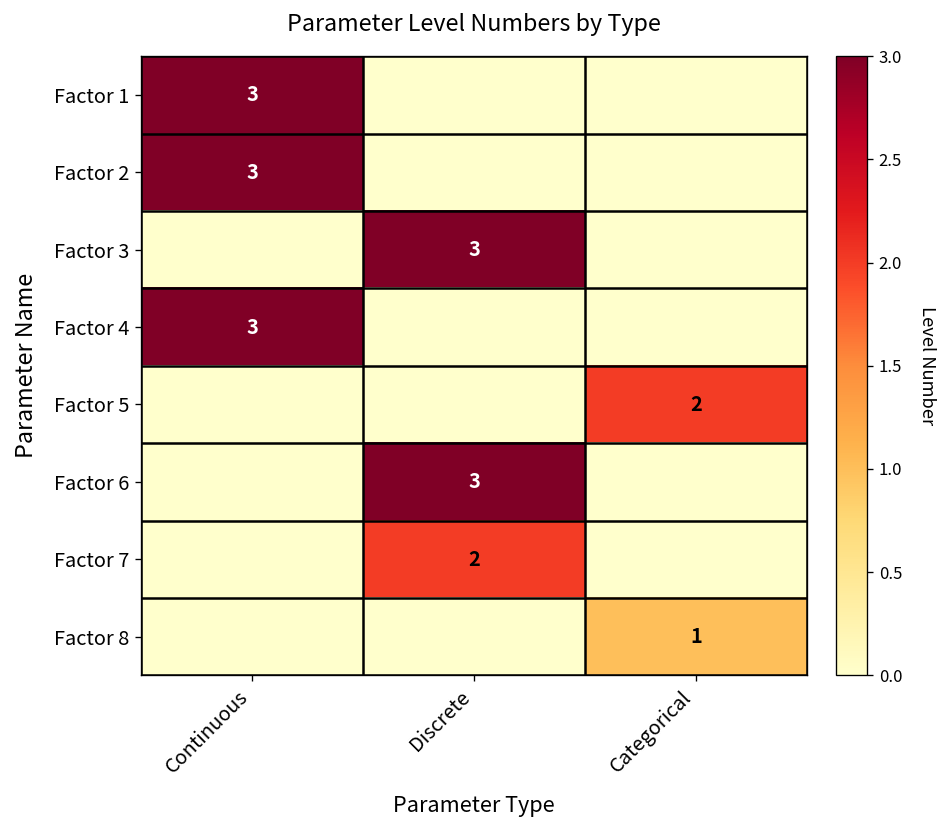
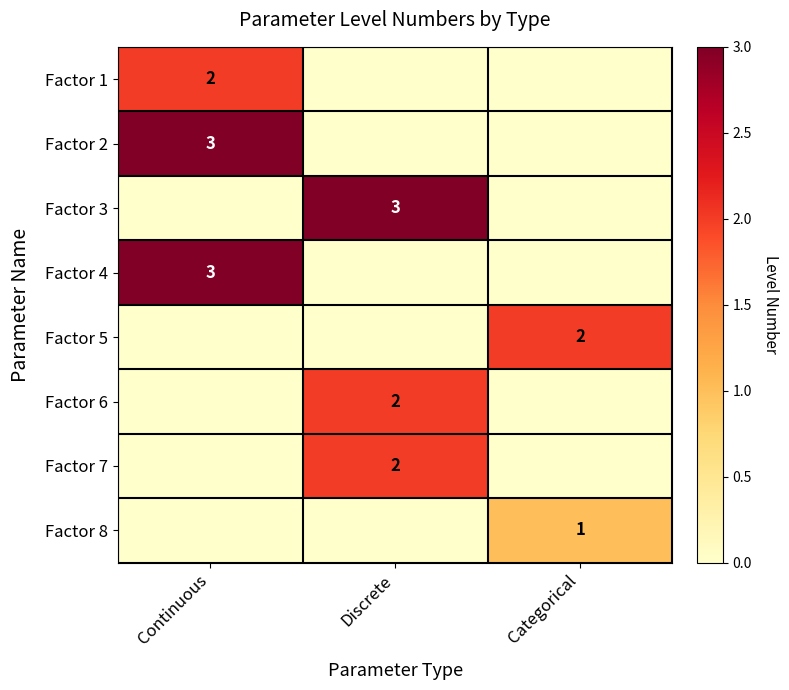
Factor 1, Continuous: 3 -> 2
Factor 6, Discrete: 3 -> 2
